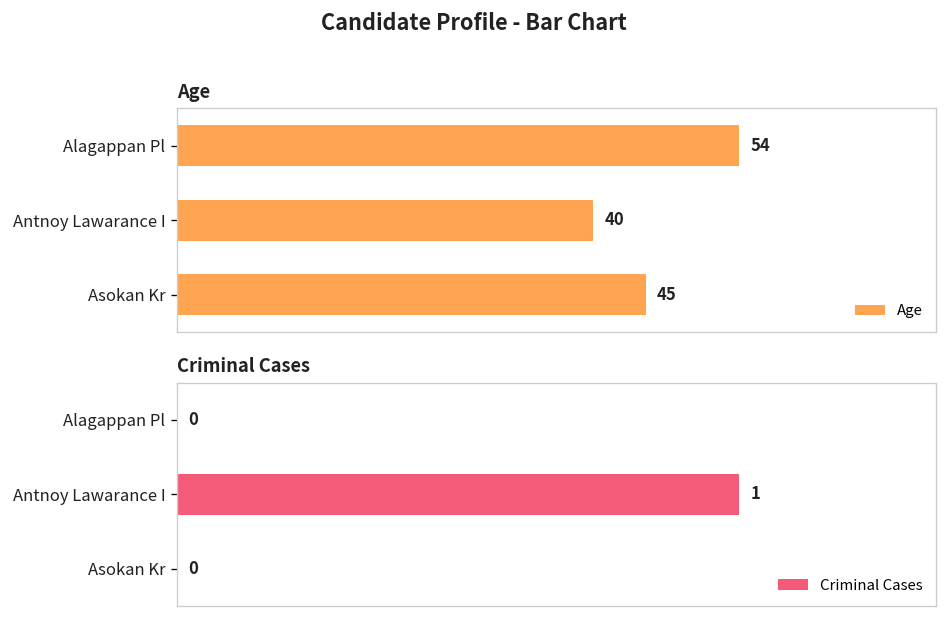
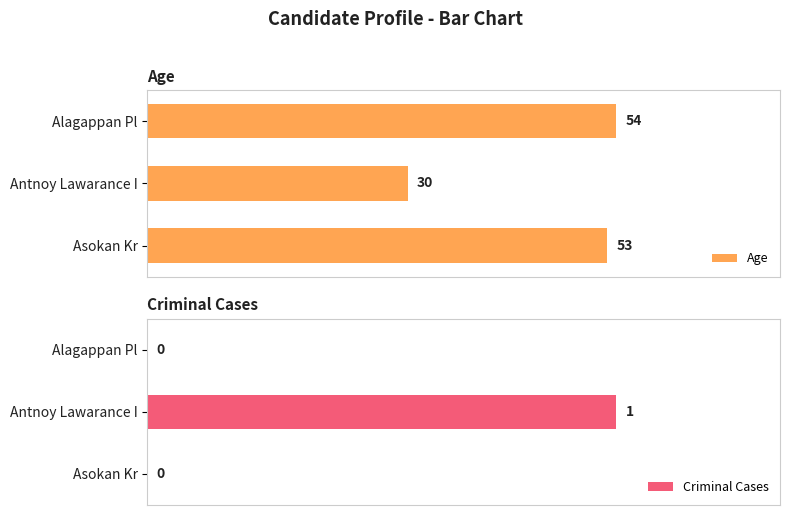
Age, Antnoy Lawarance I: 40 -> 30
Age, Asokan Kr: 45 -> 53
